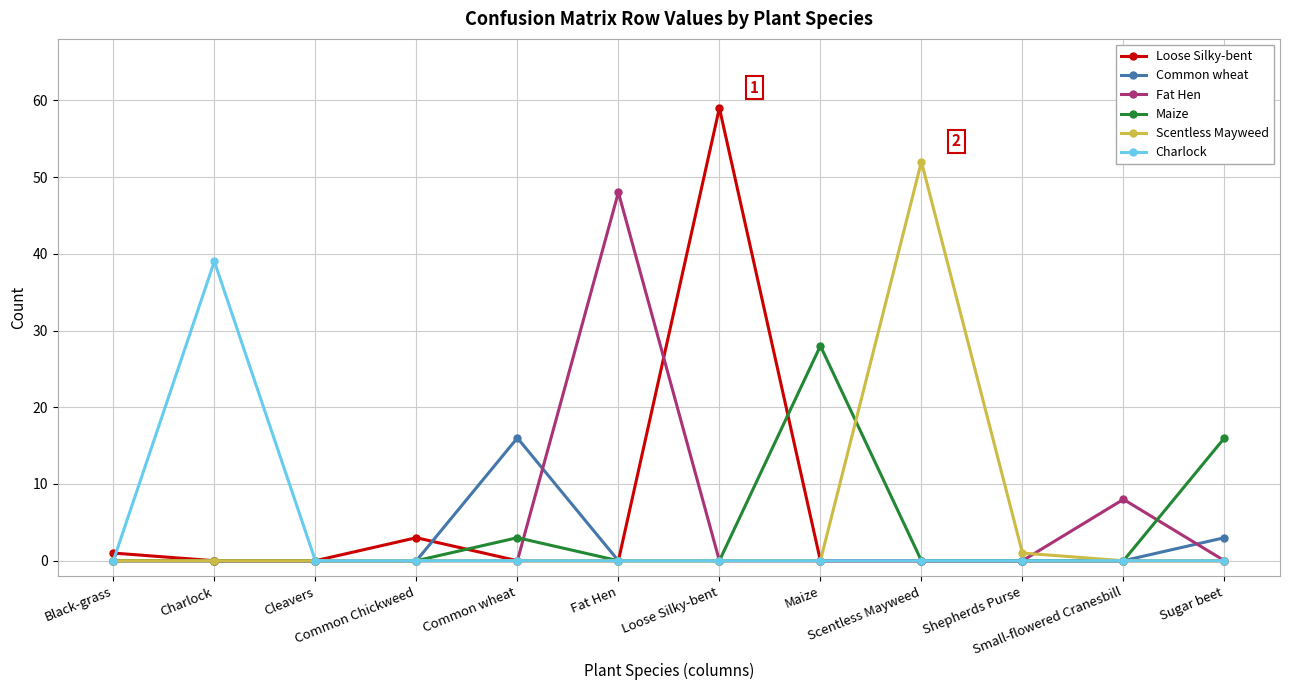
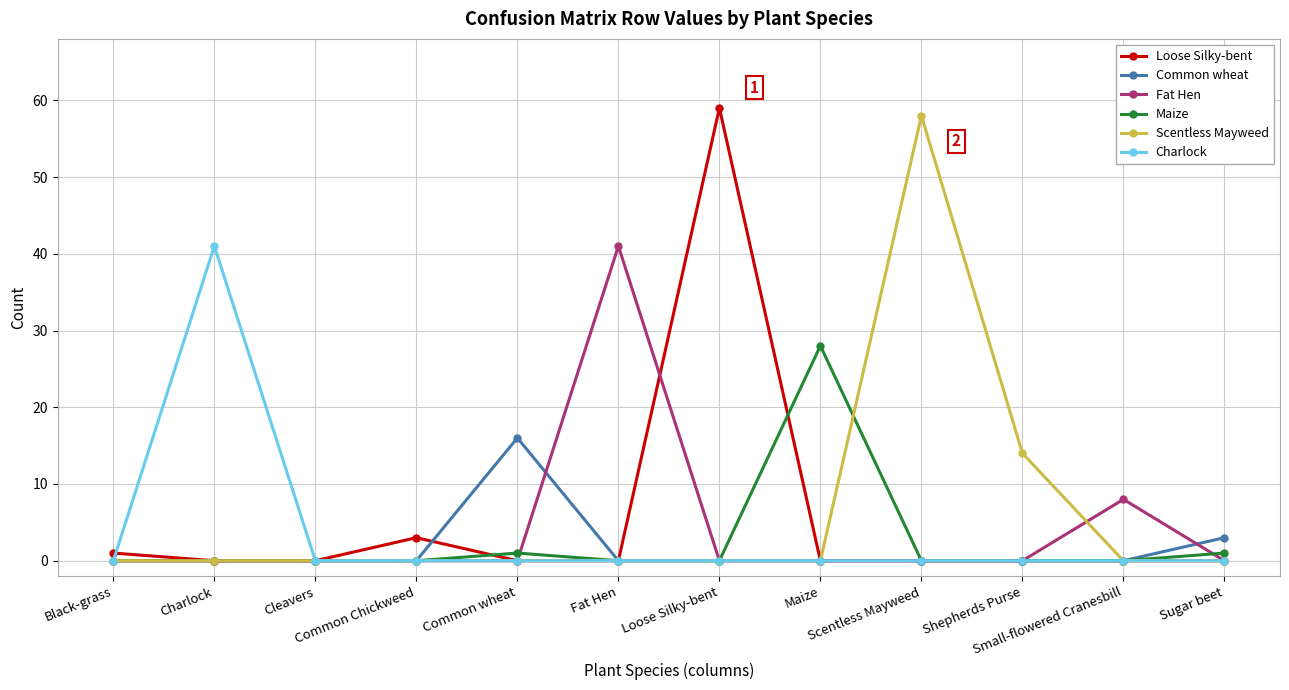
Charlock, Charlock: 39 -> 41
Maize, Common wheat: 3 -> 1
Fat Hen, Fat Hen: 48 -> 41
Scentless Mayweed, Scentless Mayweed: 52 -> 58
Scentless Mayweed, Shepherds Purse: 1 -> 14
Maize, Sugar beet: 16 -> 1
